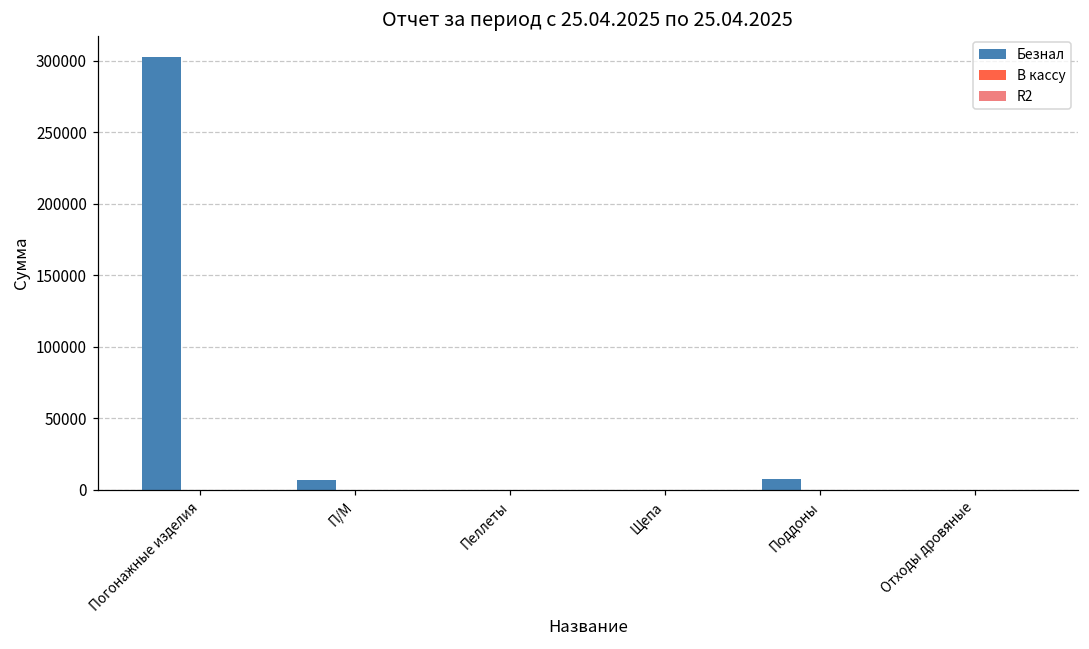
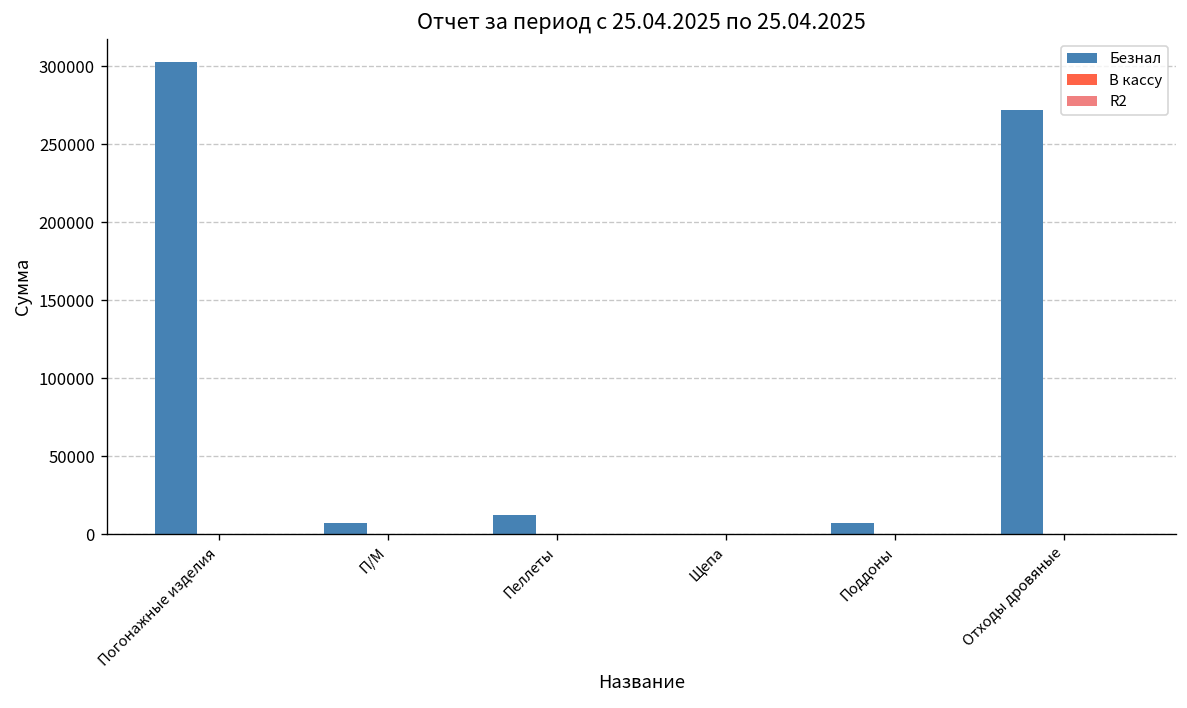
Безнал, Пеллеты: 0 -> 12000
Безнал, Отходы дровяные: 0 -> 272000
